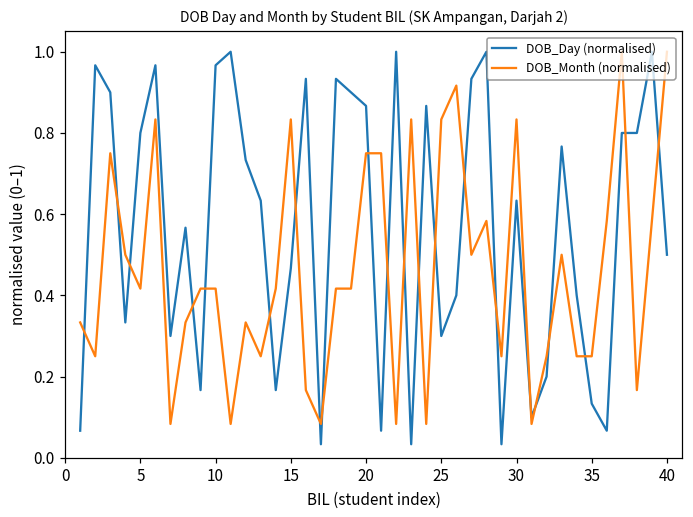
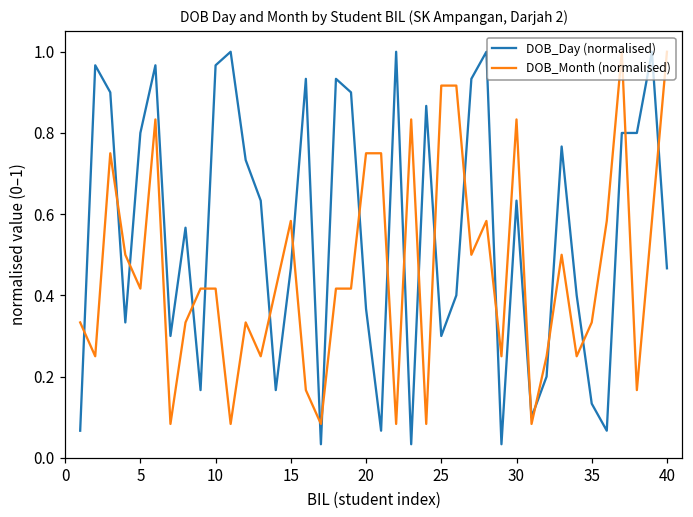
DOB_Month (normalised), 15: 0.83 -> 0.58
DOB_Day (normalised), 20: 0.87 -> 0.37
DOB_Month (normalised), 25: 0.83 -> 0.92
DOB_Month (normalised), 35: 0.25 -> 0.33
DOB_Day (normalised), 40: 0.50 -> 0.47
